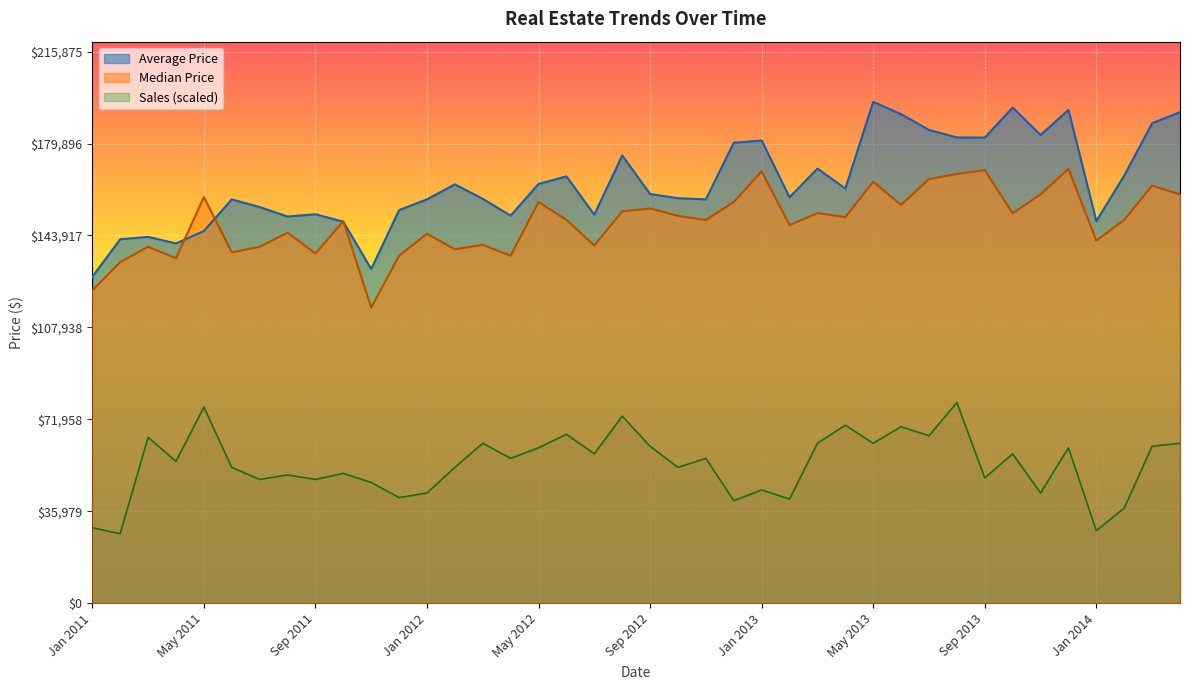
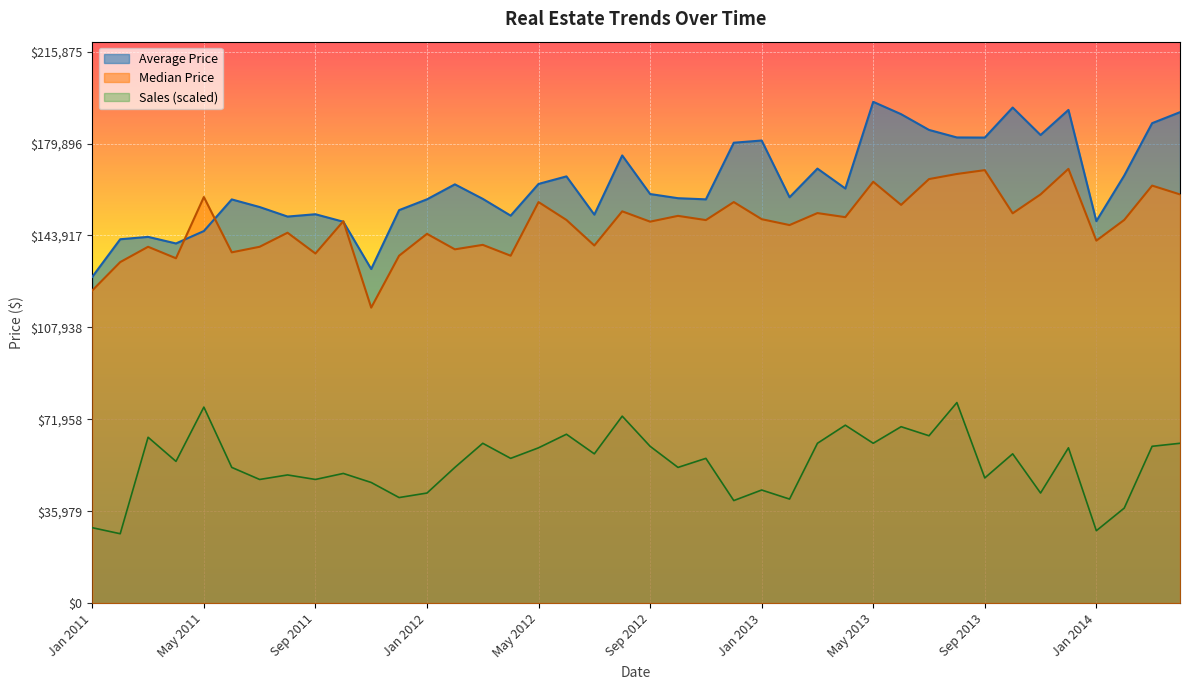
Median Price, Sep 2012: $155,000 -> $149,000
Median Price, Jan 2013: $169,000 -> $150,000
